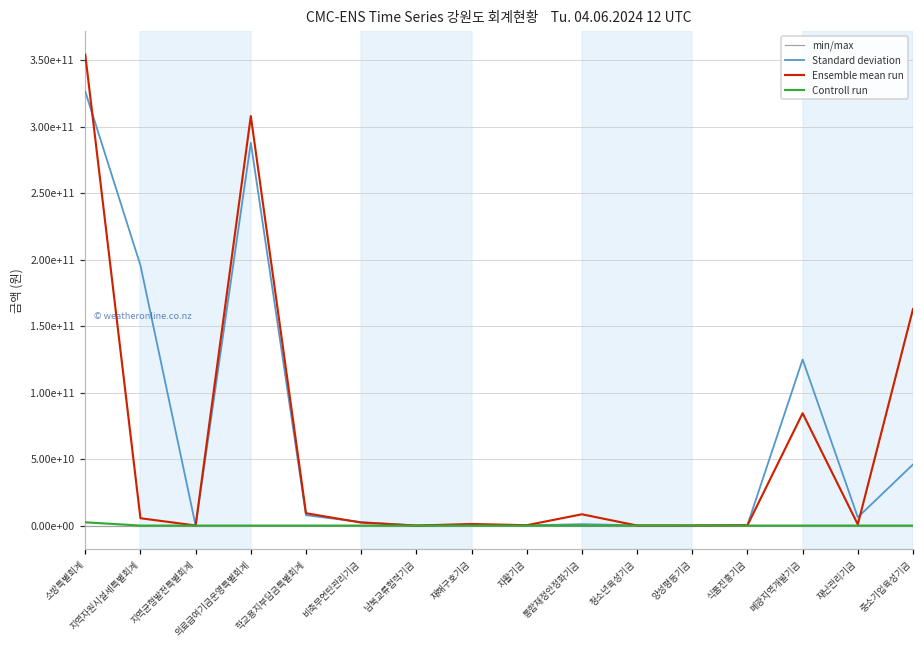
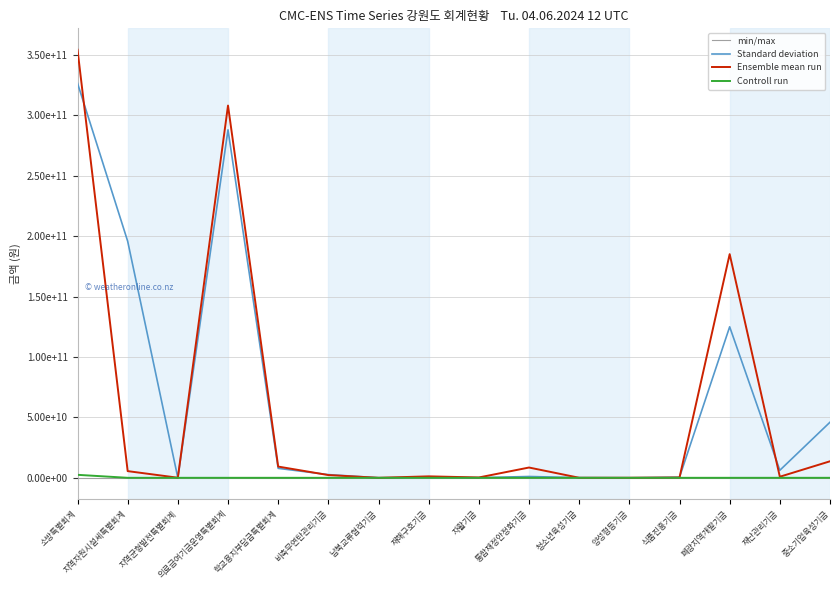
Ensemble mean run, 폐광지역개발기금: 85000000000 -> 185000000000
Ensemble mean run, 중소기업육성기금: 163000000000 -> 14000000000
